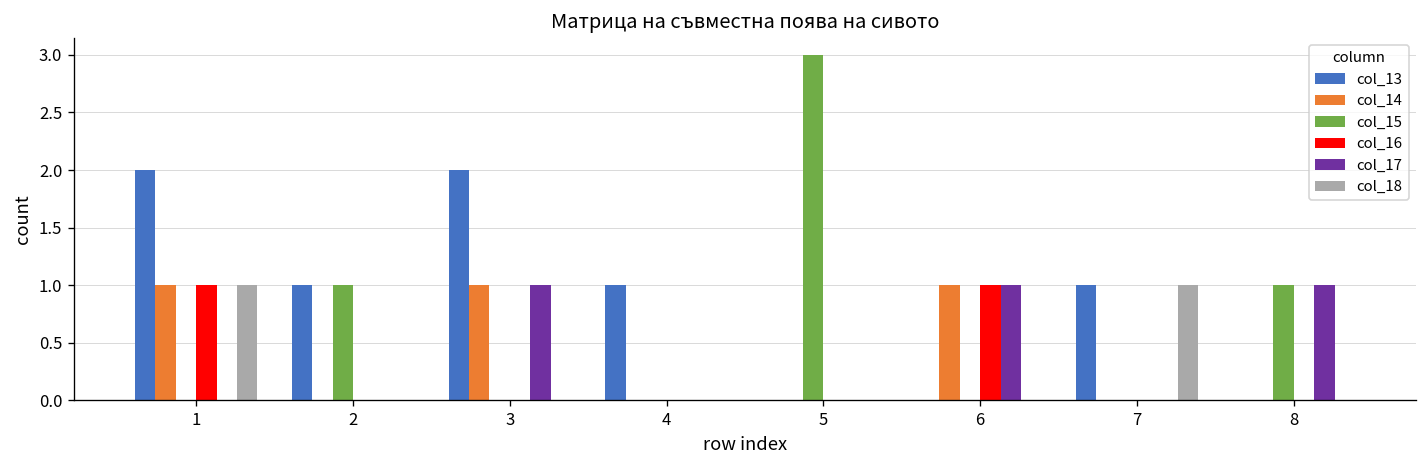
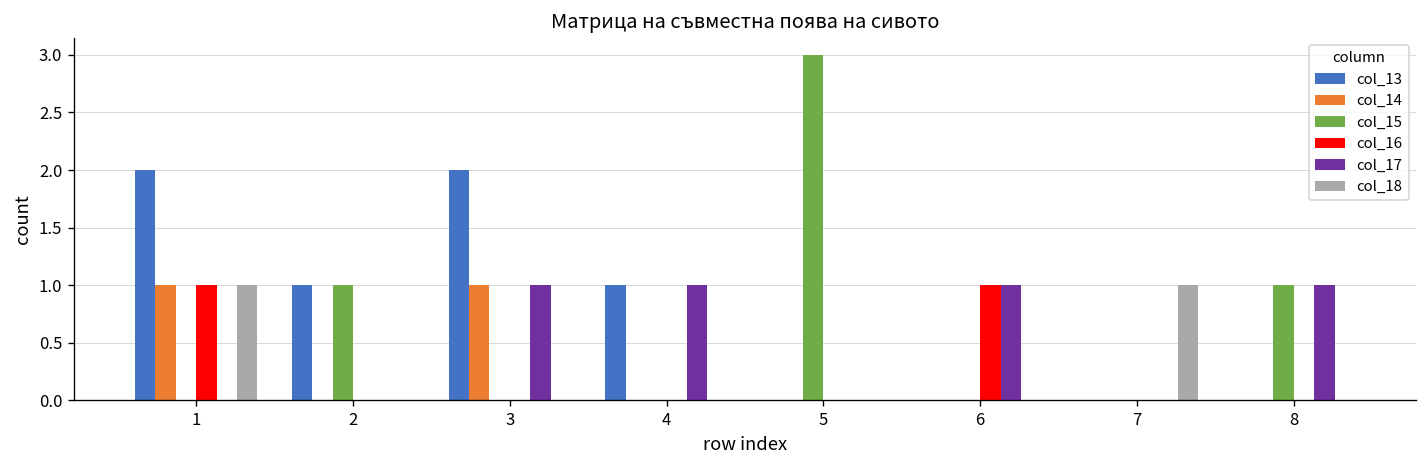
col_17, 4: 0 -> 1
col_14, 6: 1 -> 0
col_13, 7: 1 -> 0
